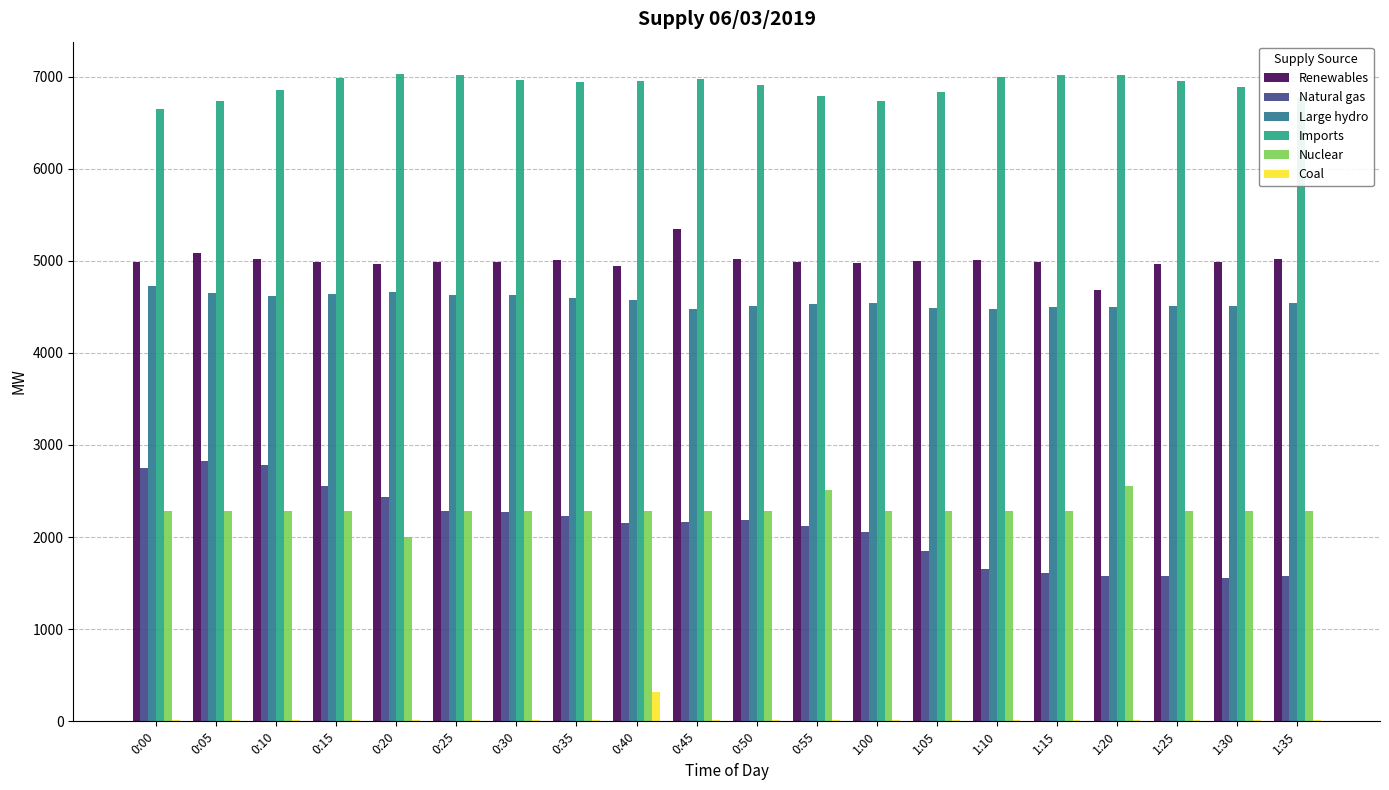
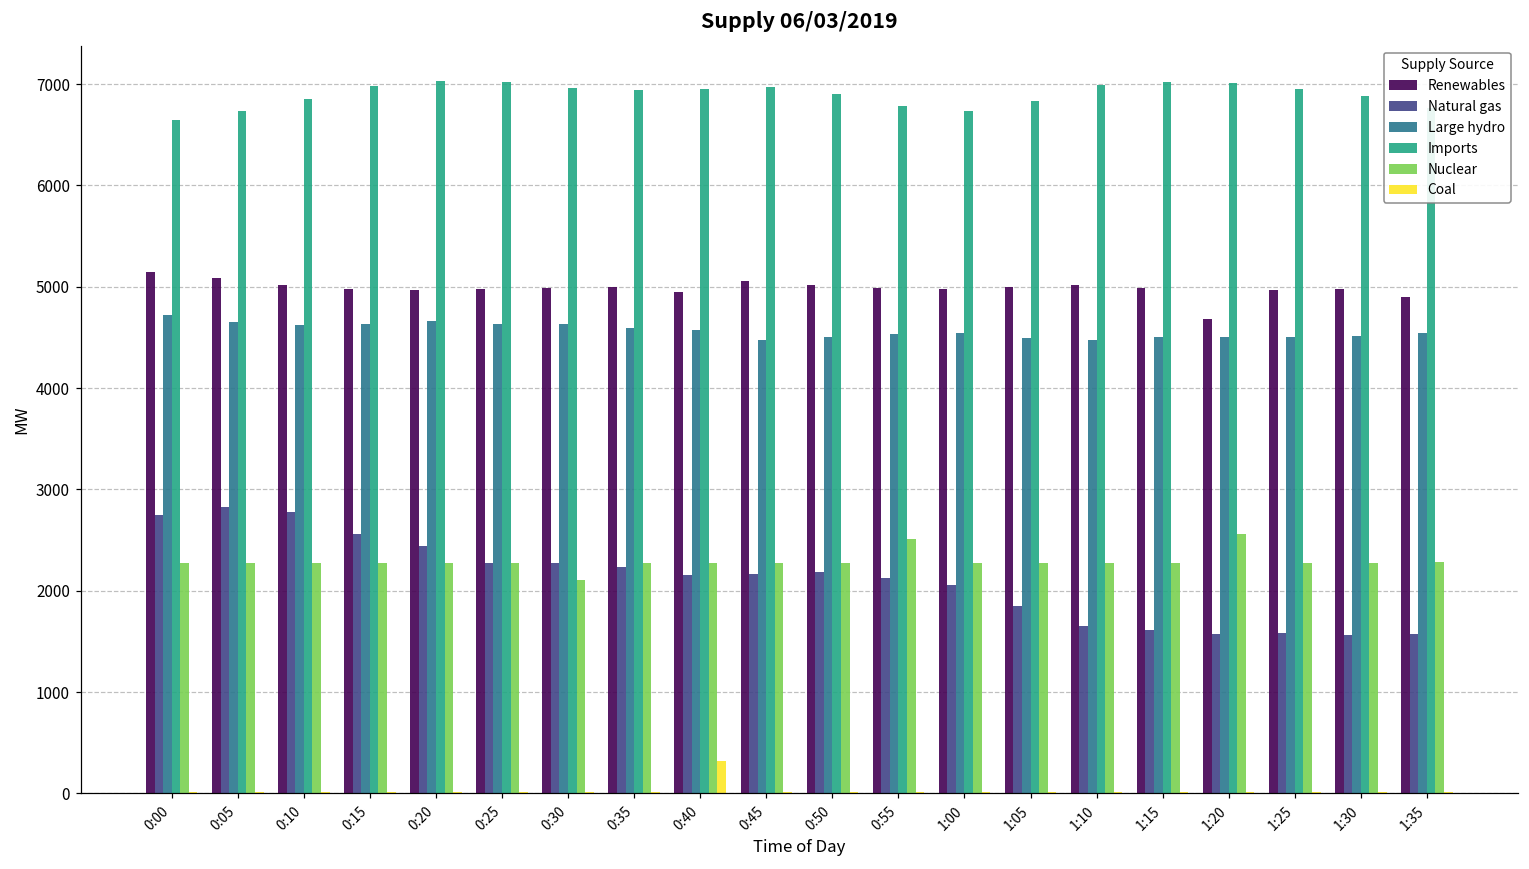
Renewables, 0:00: 5000 -> 5100
Nuclear, 0:20: 2000 -> 2300
Nuclear, 0:30: 2300 -> 2100
Renewables, 0:45: 5300 -> 5100
Renewables, 1:35: 5000 -> 4900
